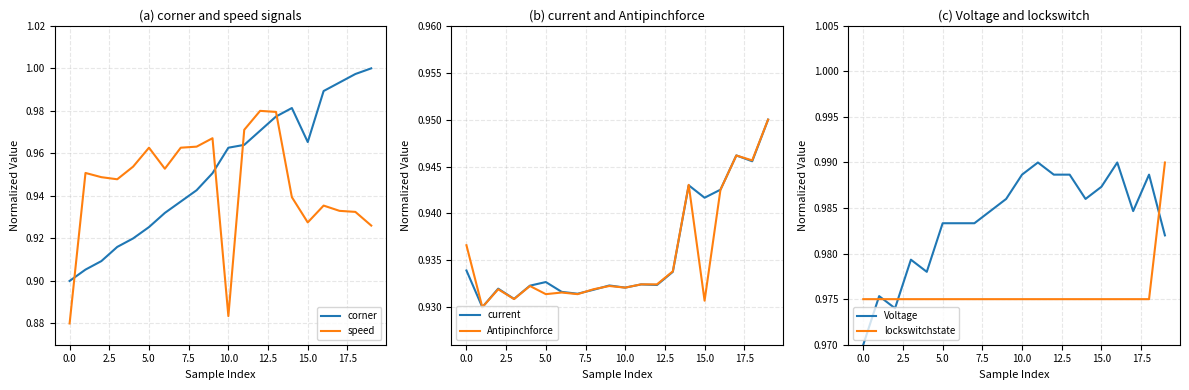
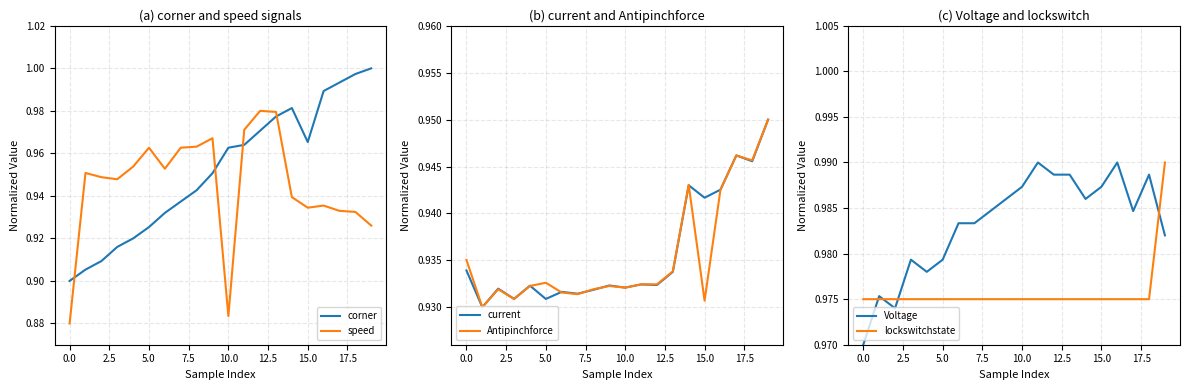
(a) corner and speed signals, speed, 15.0: 0.928 -> 0.934
(b) current and Antipinchforce, Antipinchforce, 0.0: 0.937 -> 0.935
(b) current and Antipinchforce, current, 5.0: 0.933 -> 0.931
(b) current and Antipinchforce, Antipinchforce, 5.0: 0.931 -> 0.933
(c) Voltage and lockswitch, Voltage, 5.0: 0.983 -> 0.979
(c) Voltage and lockswitch, Voltage, 10.0: 0.989 -> 0.987
